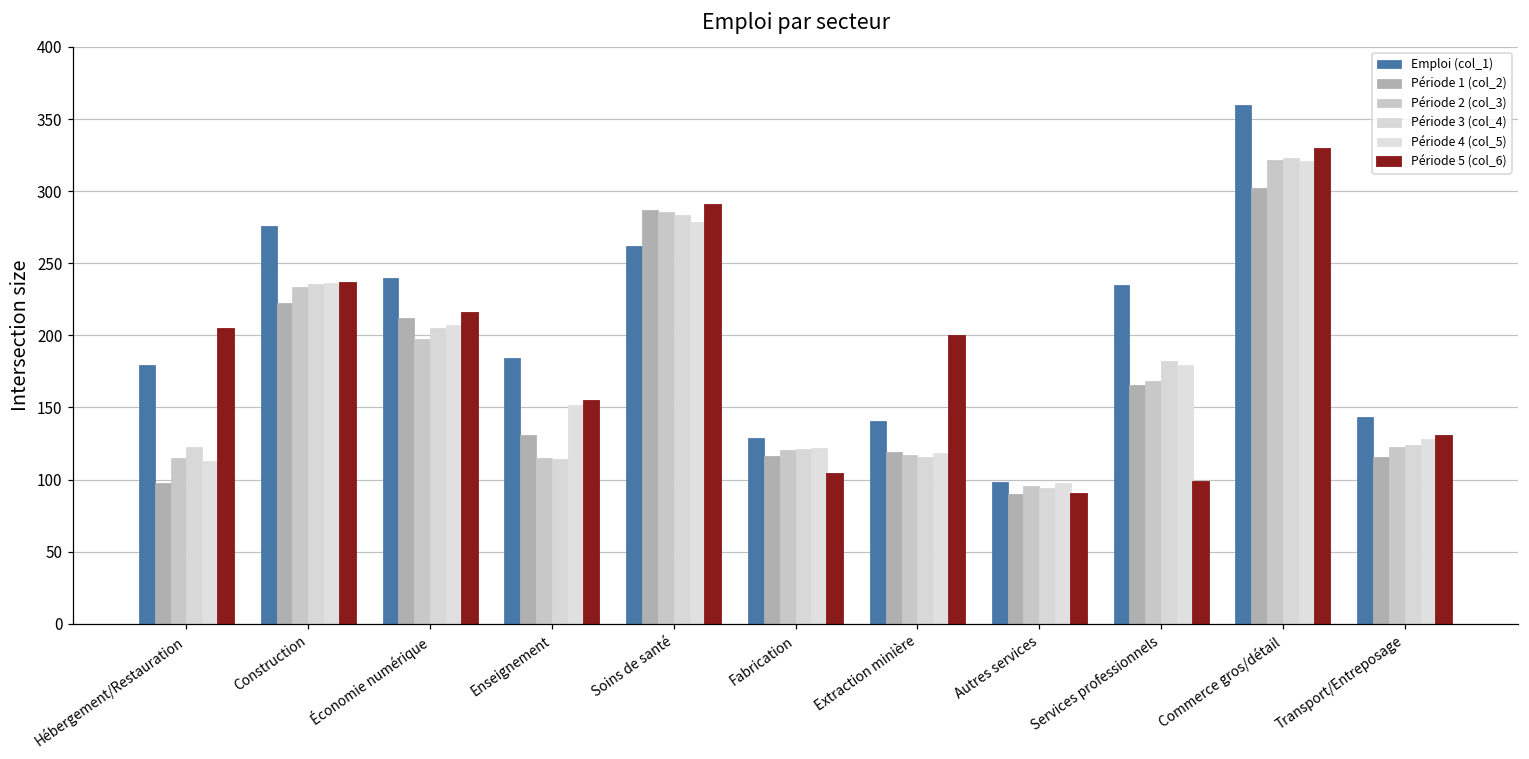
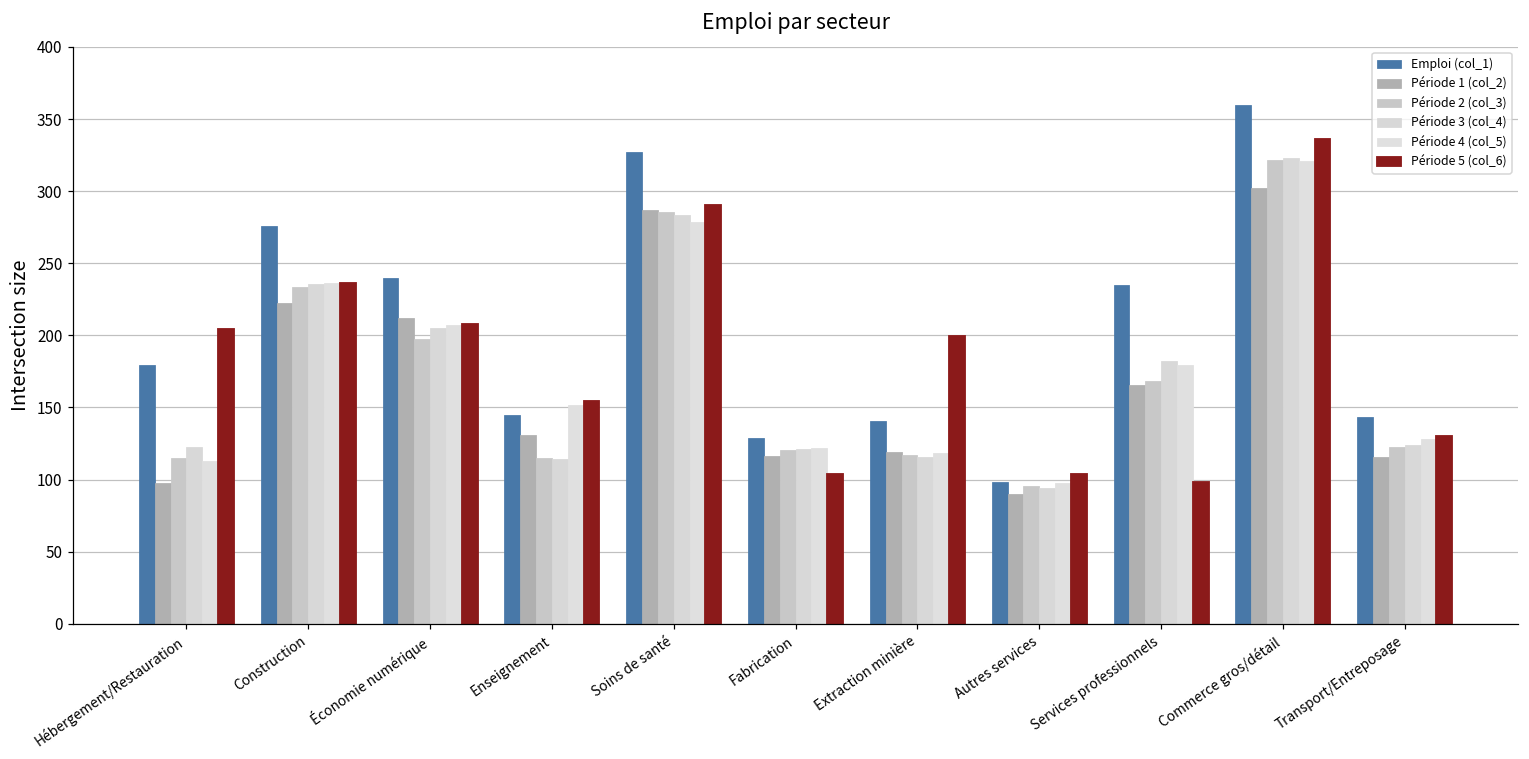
Période 5 (col_6), Économie numérique: 216 -> 208
Emploi (col_1), Enseignement: 184 -> 145
Emploi (col_1), Soins de santé: 262 -> 327
Période 5 (col_6), Autres services: 90 -> 104
Période 5 (col_6), Commerce gros/détail: 329 -> 336
